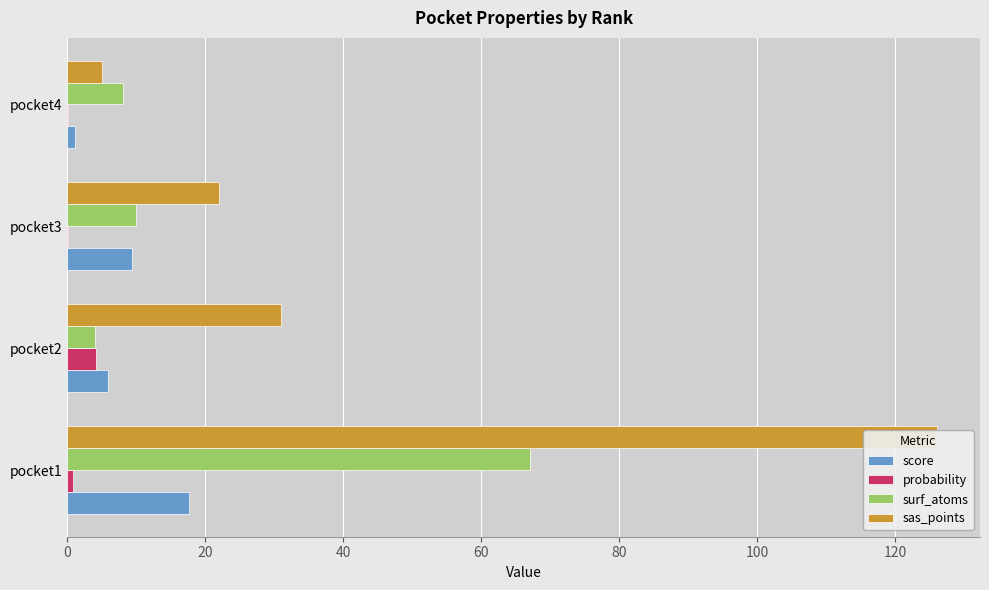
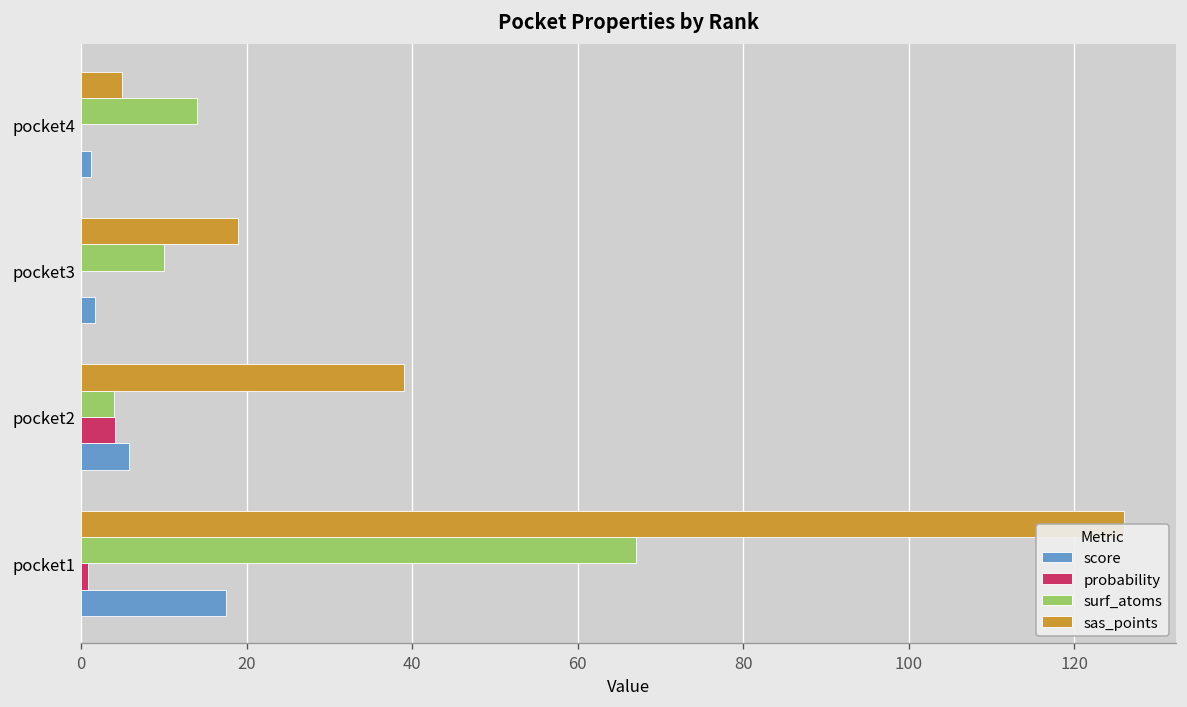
surf_atoms, pocket4: 8 -> 14
sas_points, pocket3: 22 -> 19
score, pocket3: 9 -> 2
sas_points, pocket2: 31 -> 39
